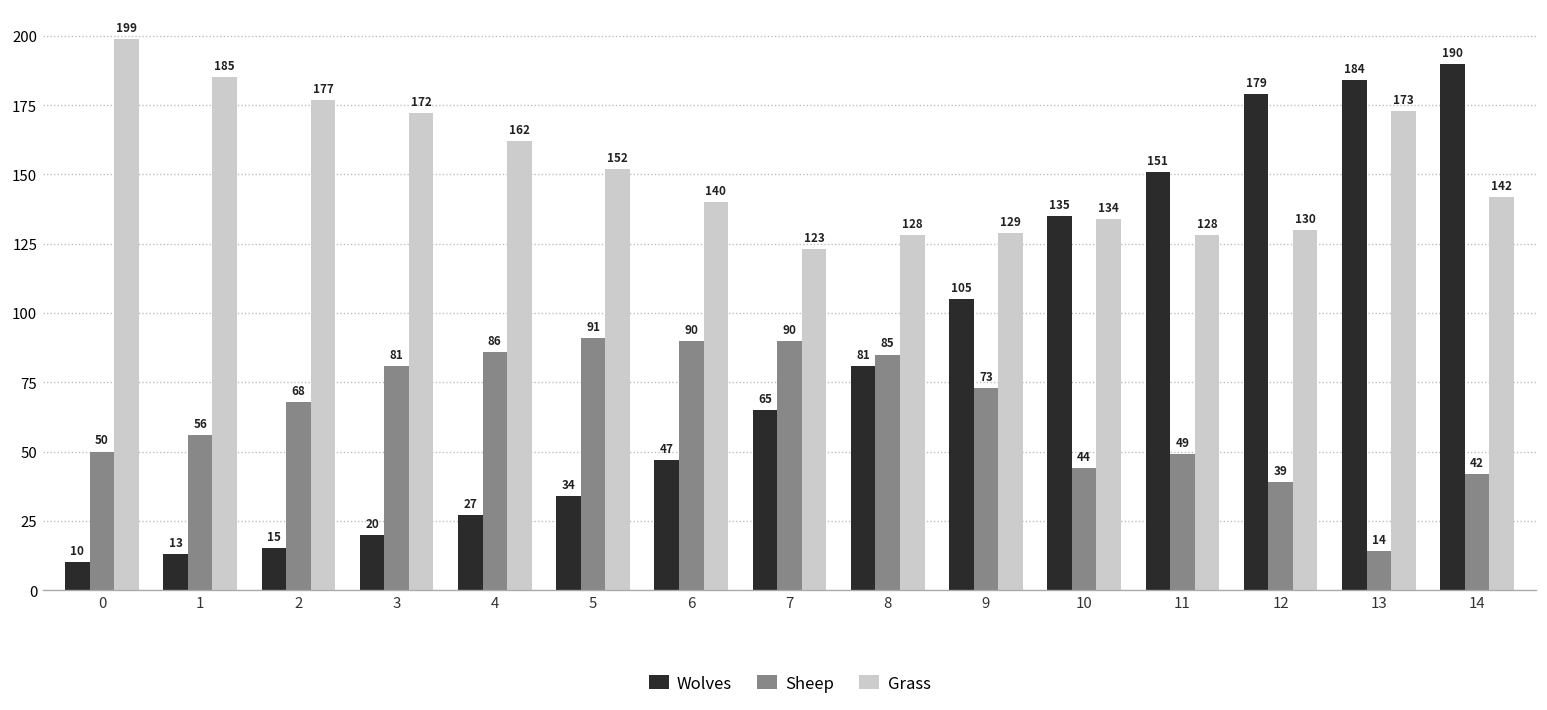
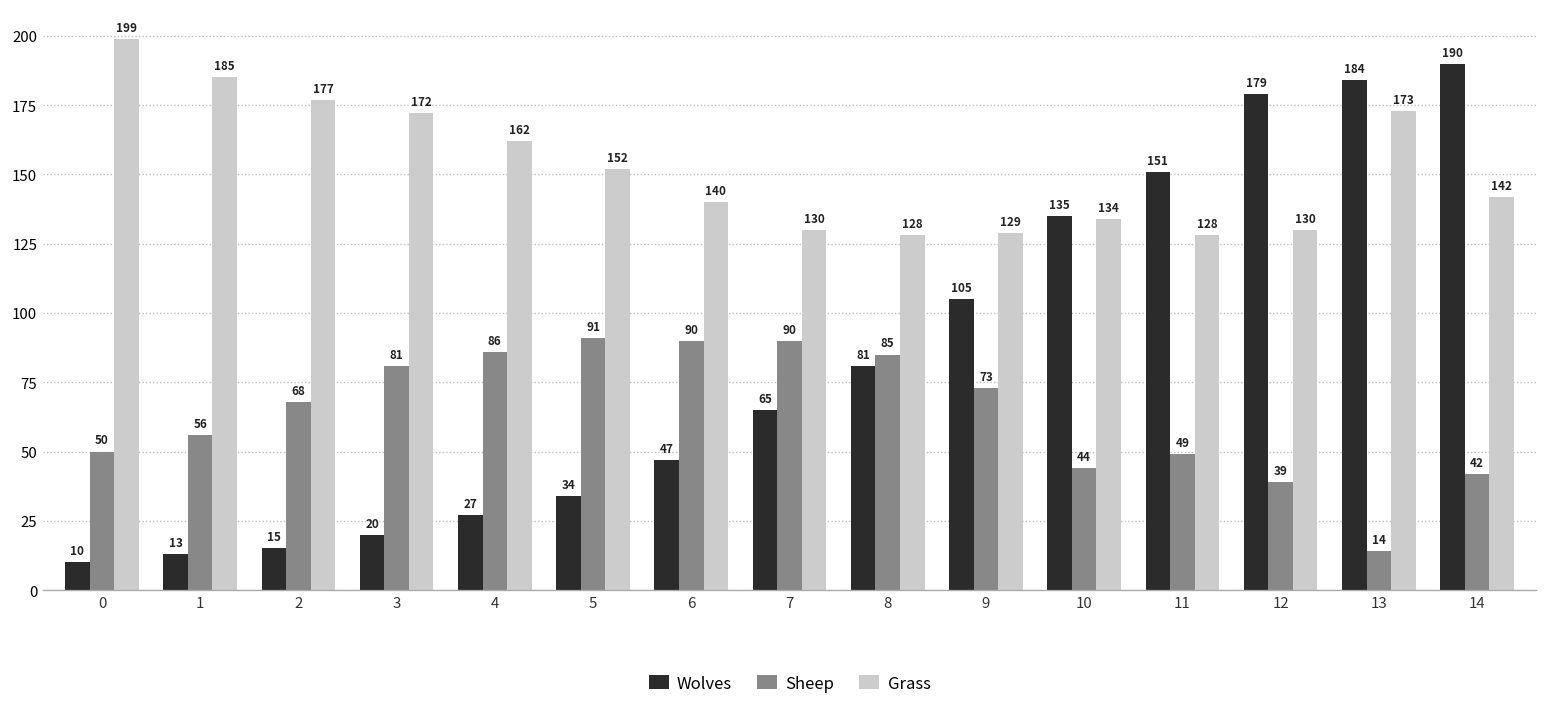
Grass, 7: 123 -> 130
